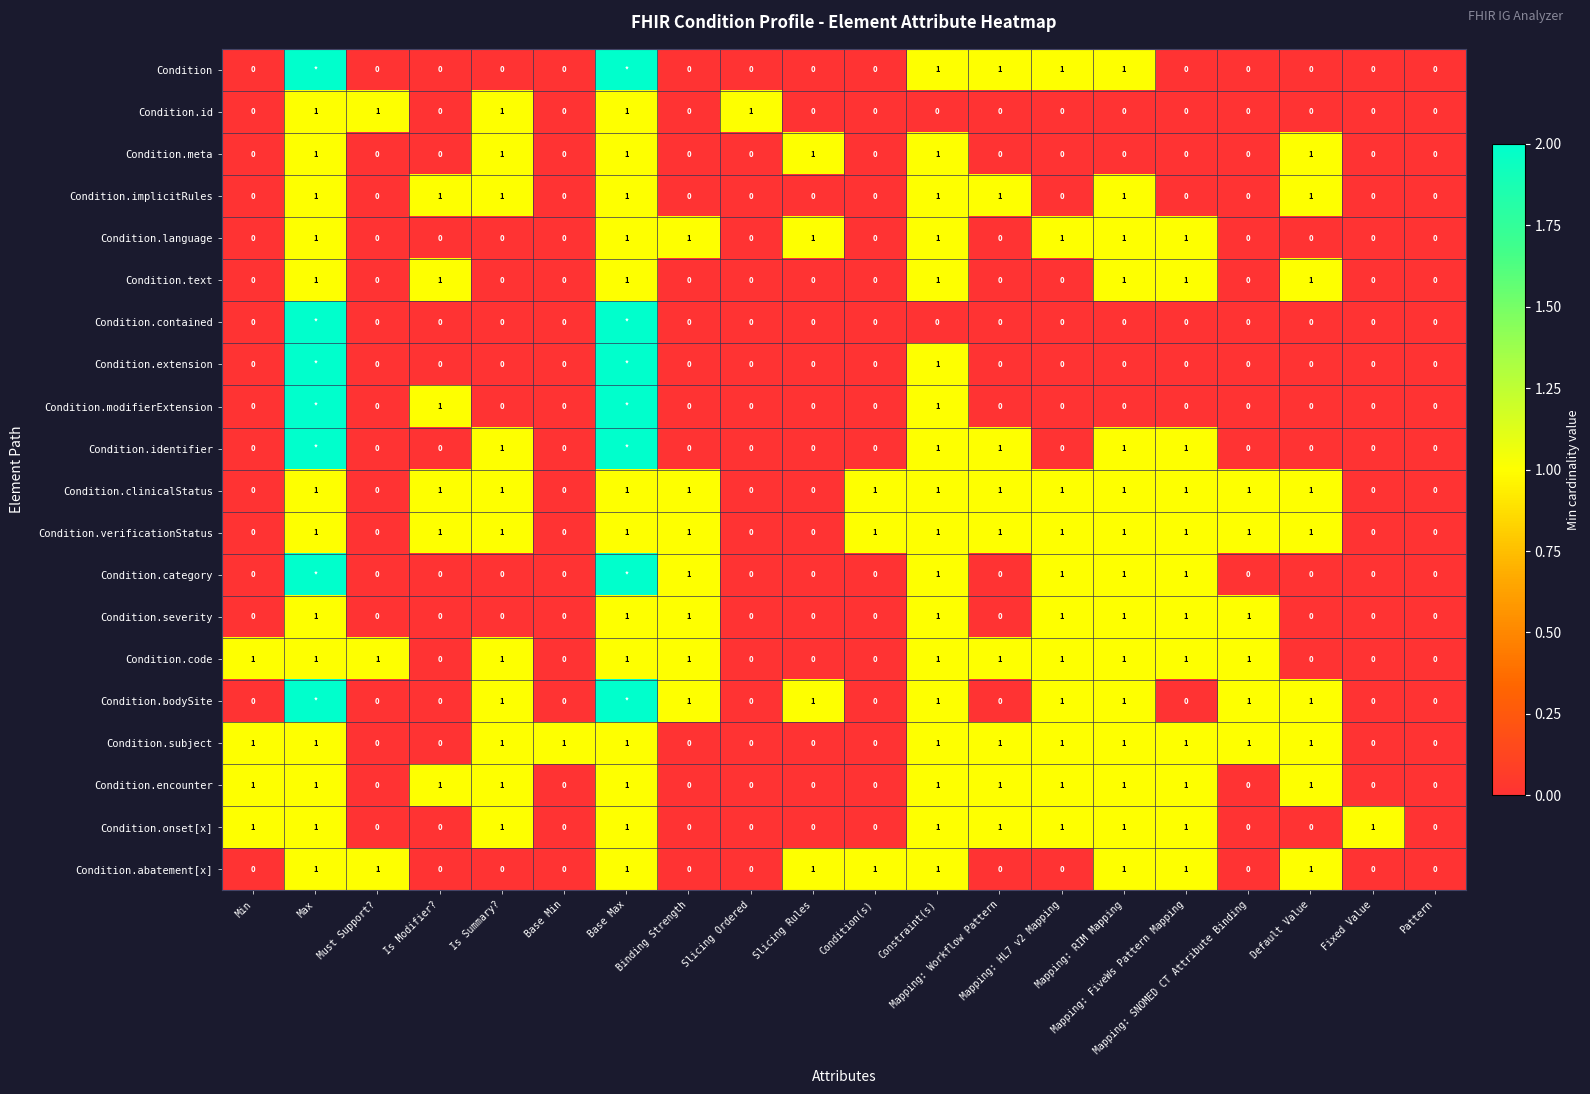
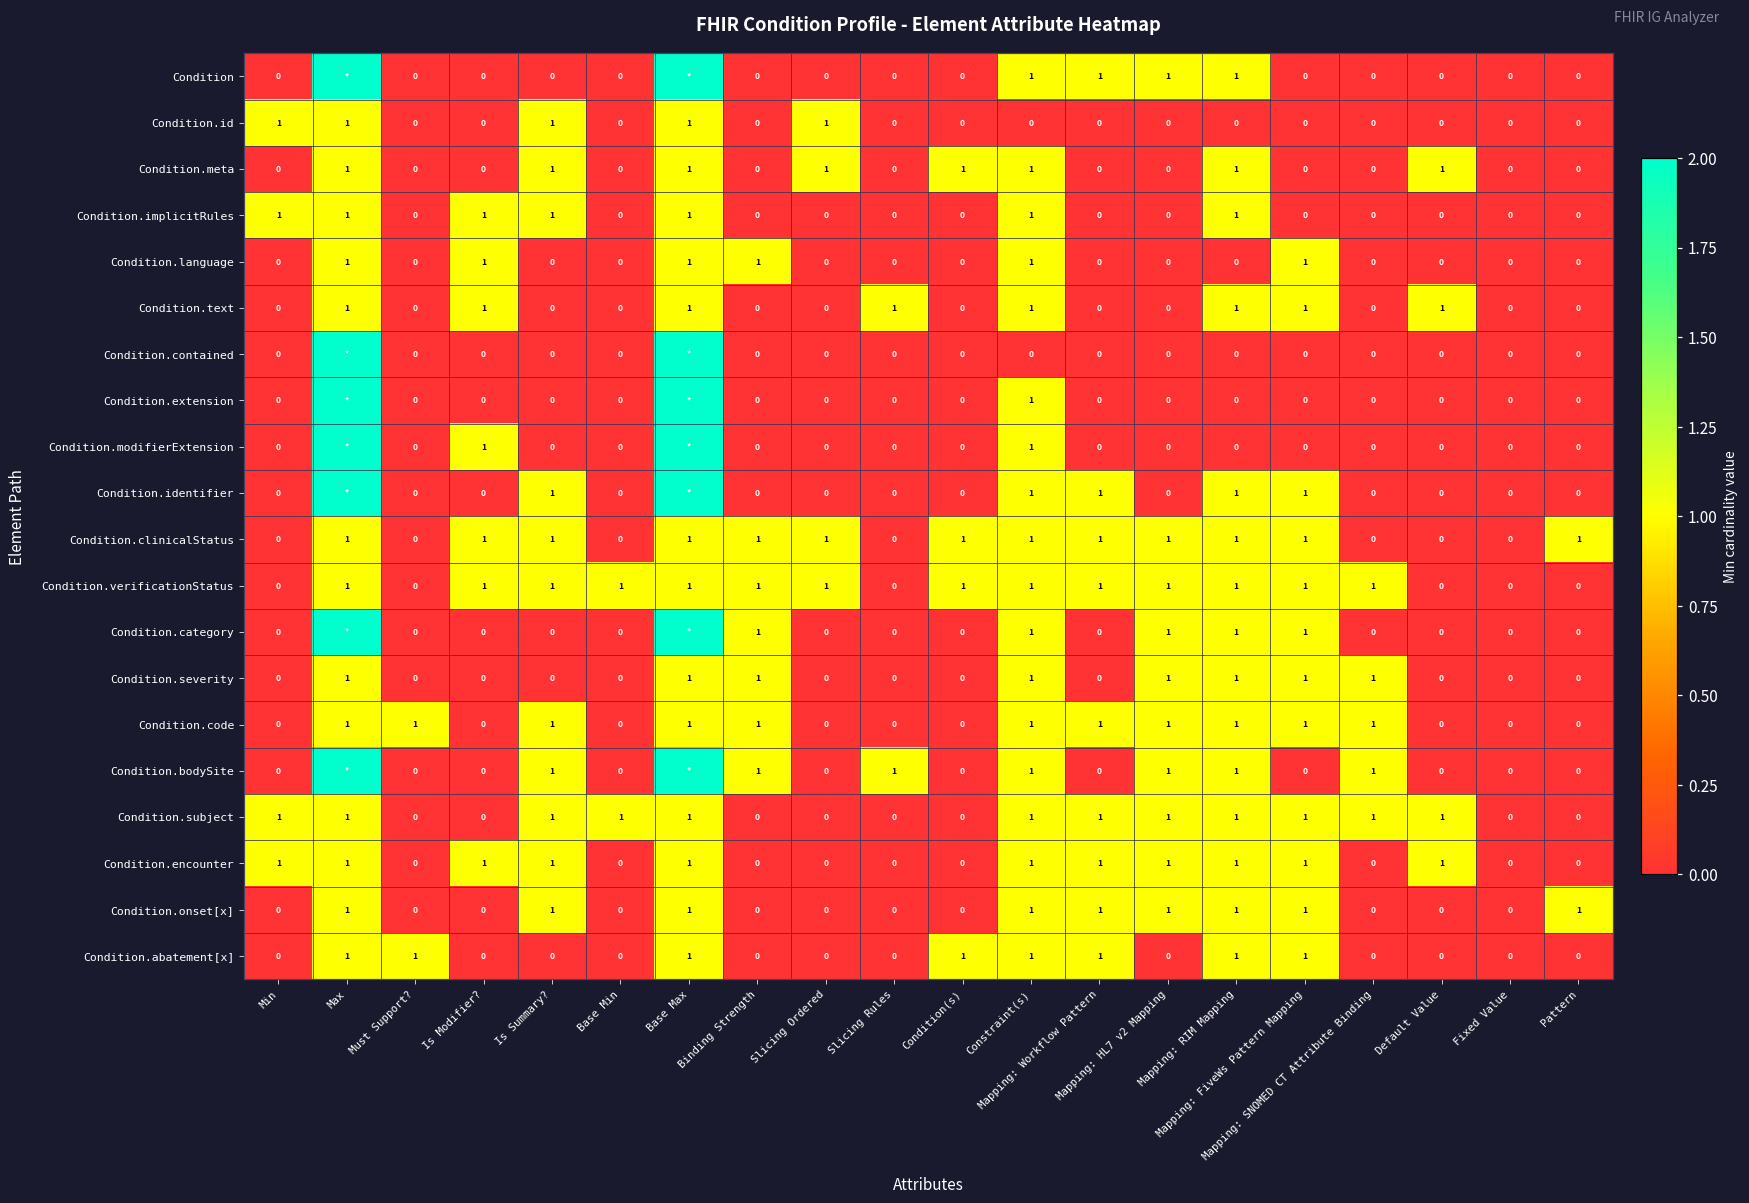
Condition.id, Min: 0 -> 1
Condition.id, Must Support?: 1 -> 0
Condition.meta, Slicing Ordered: 0 -> 1
Condition.meta, Slicing Rules: 1 -> 0
Condition.meta, Condition(s): 0 -> 1
Condition.meta, Mapping: RIM Mapping: 0 -> 1
Condition.implicitRules, Min: 0 -> 1
Condition.implicitRules, Mapping: Workflow Pattern: 1 -> 0
Condition.implicitRules, Default Value: 1 -> 0
Condition.language, Is Modifier?: 0 -> 1
Condition.language, Slicing Rules: 1 -> 0
Condition.language, Mapping: HL7 v2 Mapping: 1 -> 0
Condition.language, Mapping: RIM Mapping: 1 -> 0
Condition.text, Slicing Rules: 0 -> 1
Condition.clinicalStatus, Slicing Ordered: 0 -> 1
Condition.clinicalStatus, Mapping: SNOMED CT Attribute Binding: 1 -> 0
Condition.clinicalStatus, Default Value: 1 -> 0
Condition.clinicalStatus, Pattern: 0 -> 1
Condition.verificationStatus, Base Min: 0 -> 1
Condition.verificationStatus, Slicing Ordered: 0 -> 1
Condition.verificationStatus, Default Value: 1 -> 0
Condition.code, Min: 1 -> 0
Condition.bodySite, Default Value: 1 -> 0
Condition.onset[x], Min: 1 -> 0
Condition.onset[x], Fixed Value: 1 -> 0
Condition.onset[x], Pattern: 0 -> 1
Condition.abatement[x], Slicing Rules: 1 -> 0
Condition.abatement[x], Mapping: Workflow Pattern: 0 -> 1
Condition.abatement[x], Default Value: 1 -> 0
